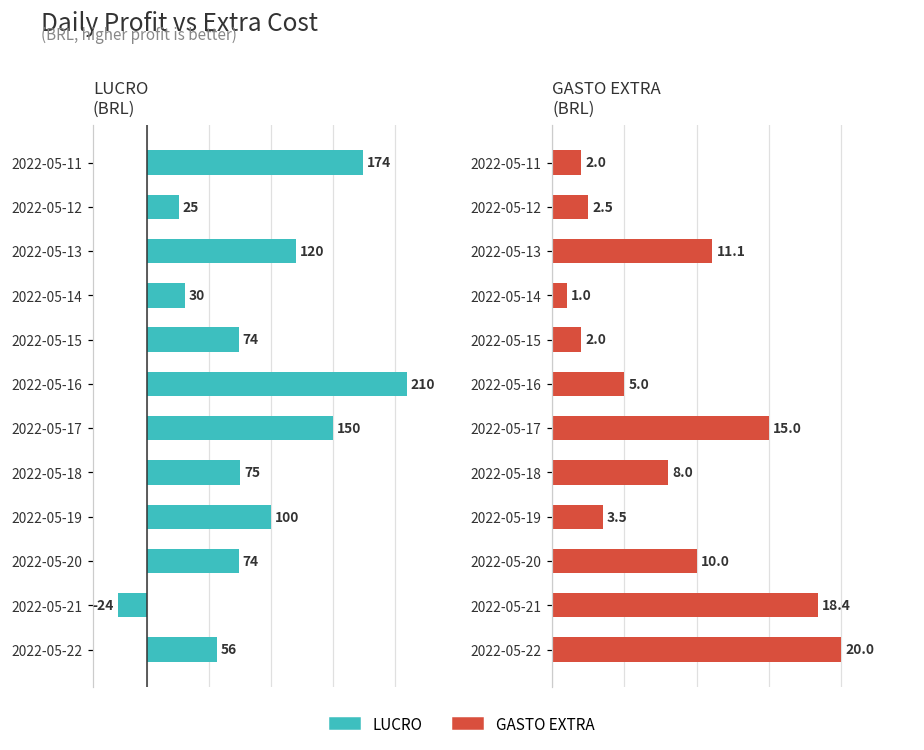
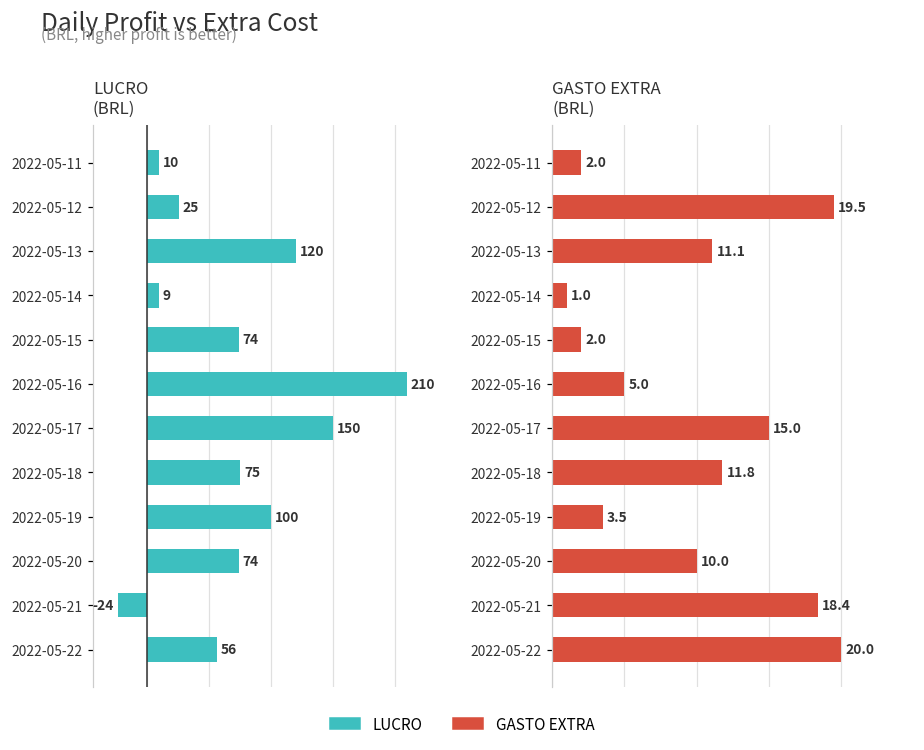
LUCRO (BRL), 2022-05-11: 174 -> 10
LUCRO (BRL), 2022-05-14: 30 -> 9
GASTO EXTRA (BRL), 2022-05-12: 2.5 -> 19.5
GASTO EXTRA (BRL), 2022-05-18: 8.0 -> 11.8
